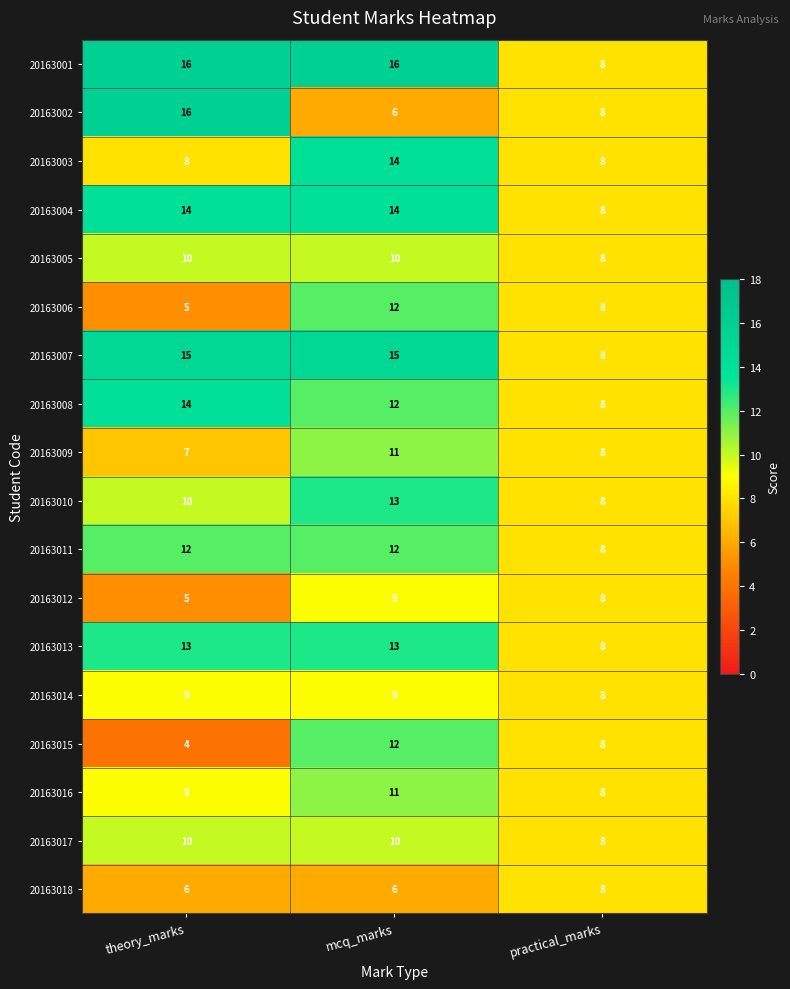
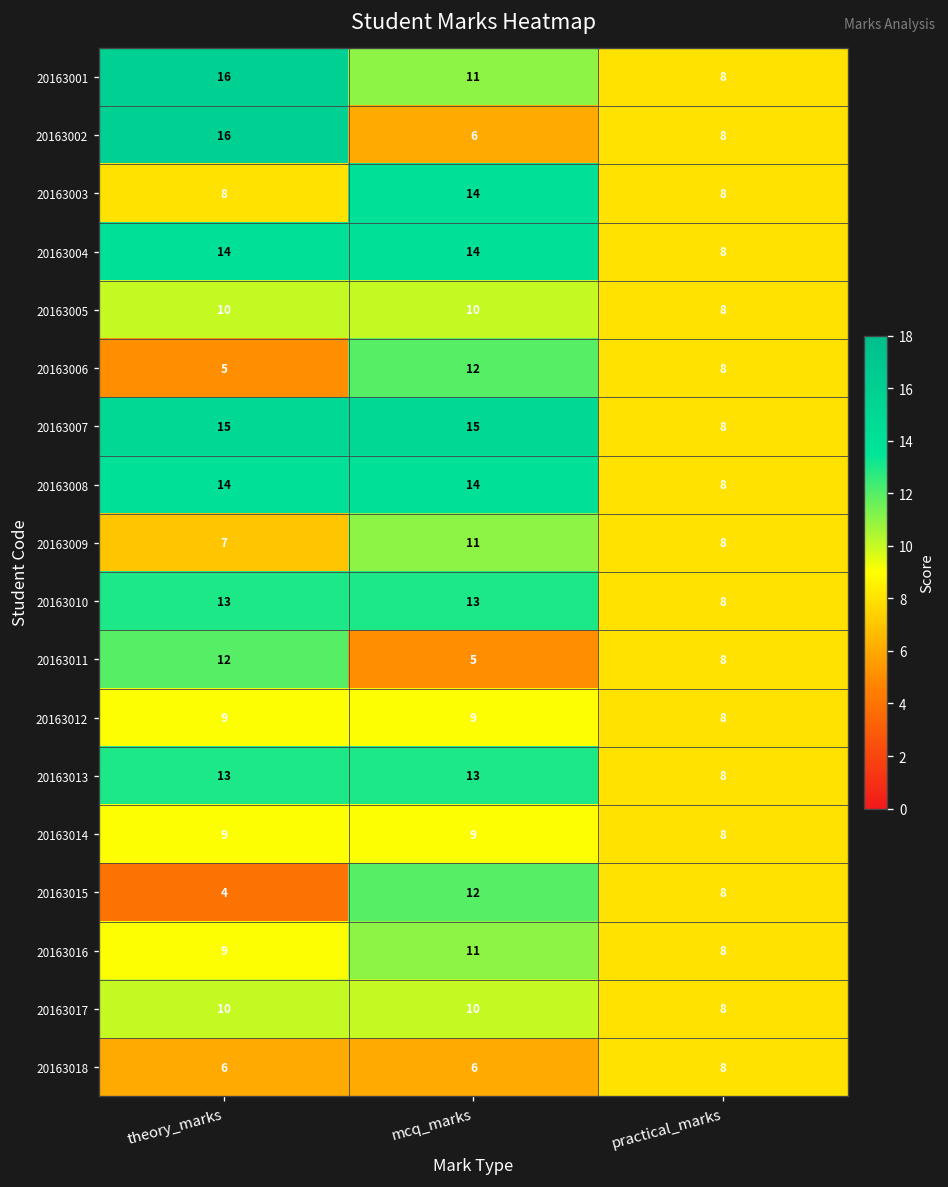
20163001, mcq_marks: 16 -> 11
20163008, mcq_marks: 12 -> 14
20163010, theory_marks: 10 -> 13
20163011, mcq_marks: 12 -> 5
20163012, theory_marks: 5 -> 9
